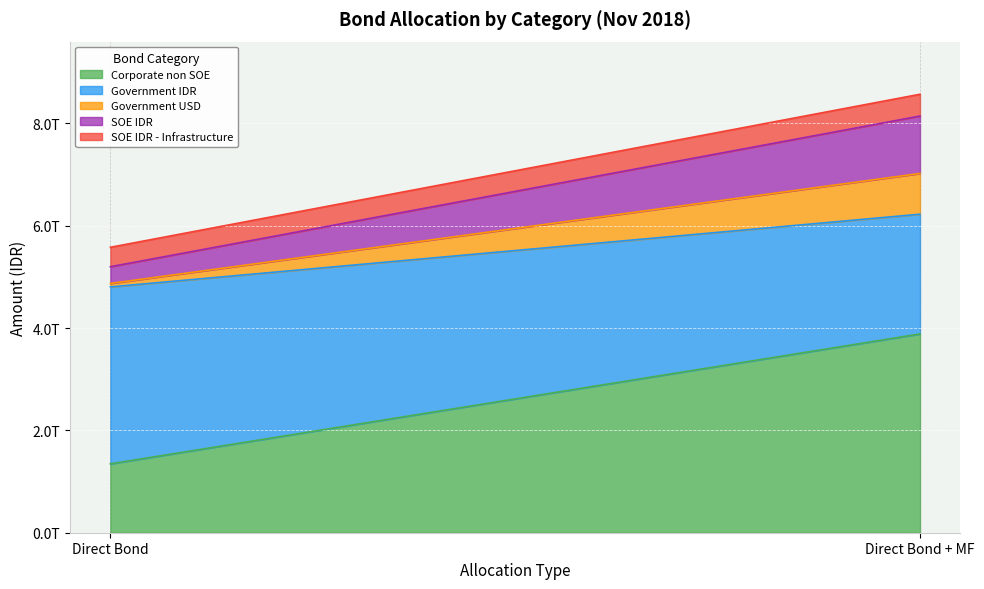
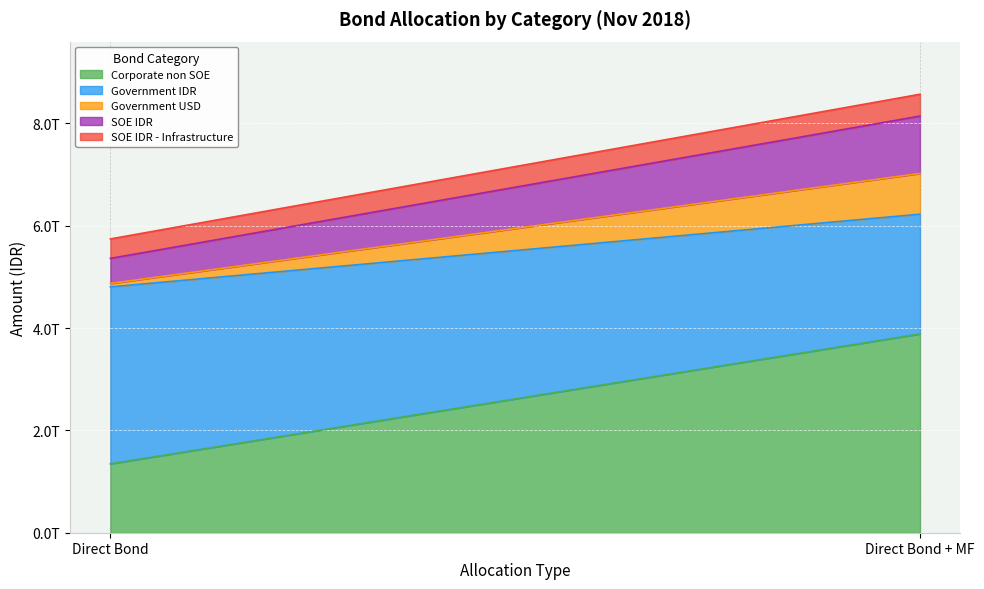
SOE IDR, Direct Bond: 0.3T -> 0.5T
